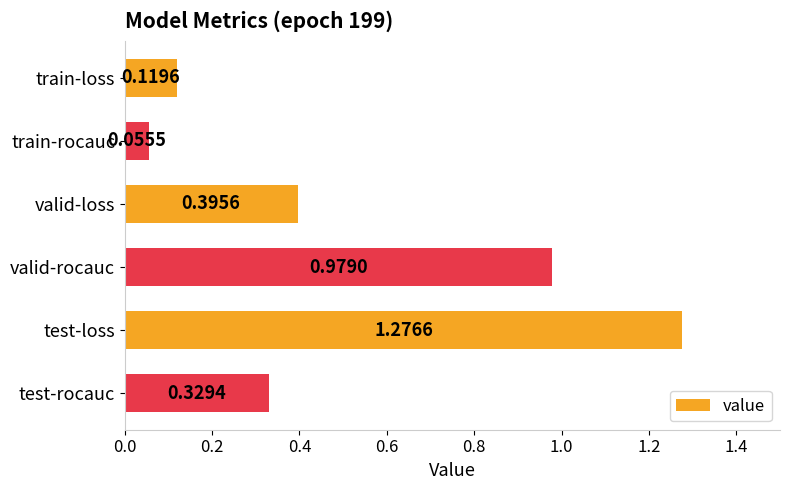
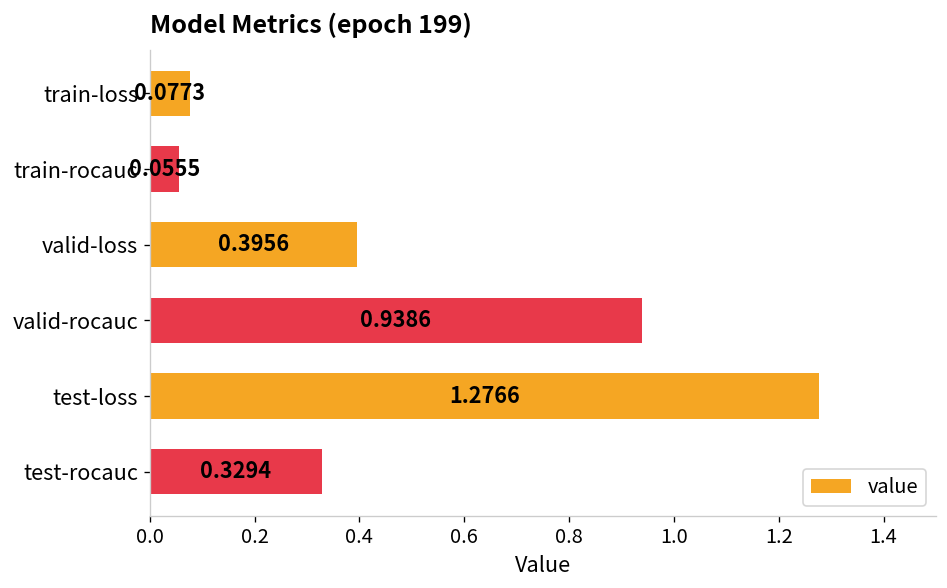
train-loss: 0.1196 -> 0.0773
valid-rocauc: 0.9790 -> 0.9386
